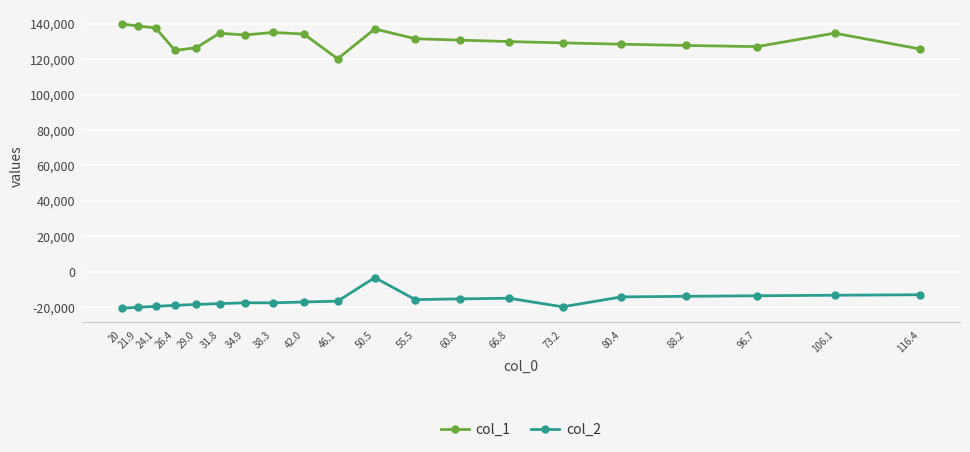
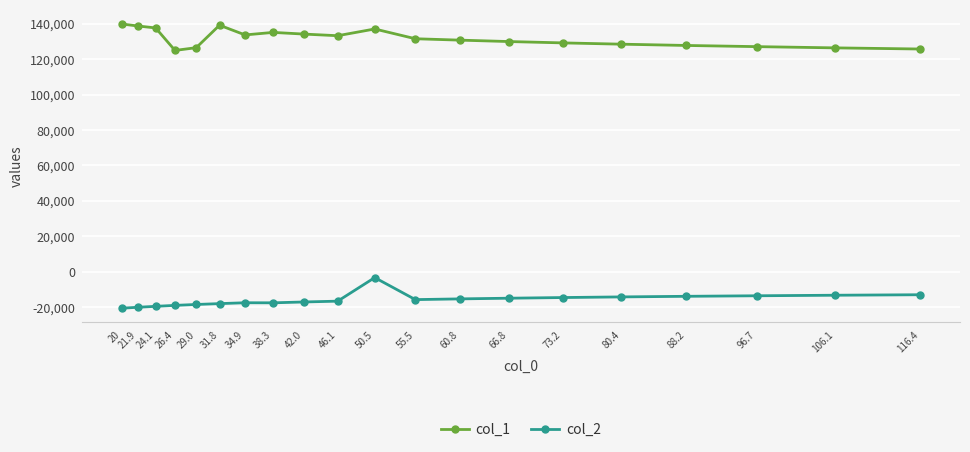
col_1, 31.8: 135,000 -> 139,000
col_1, 46.1: 120,000 -> 133,000
col_2, 73.2: -20,000 -> -15,000
col_1, 106.1: 135,000 -> 126,000
